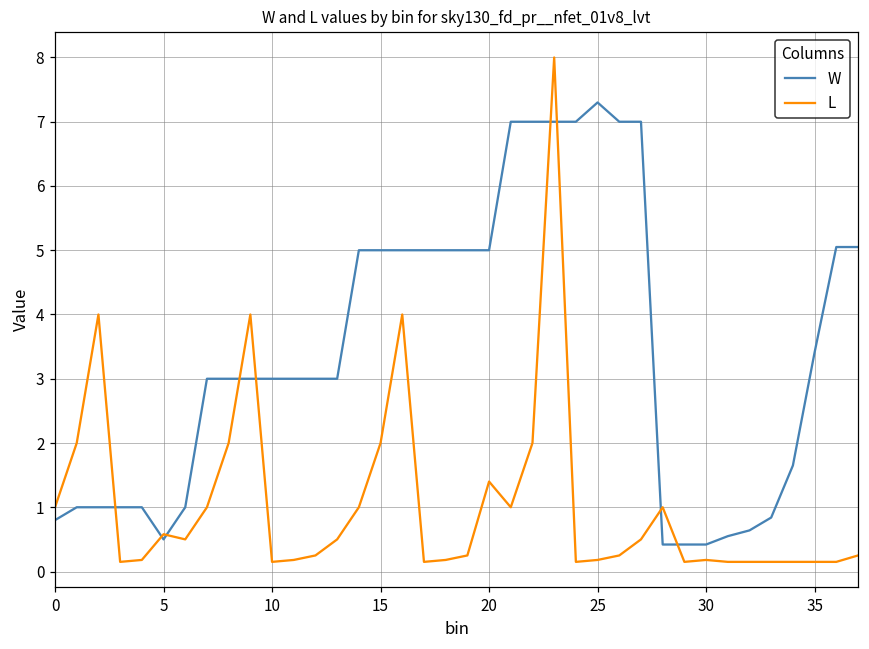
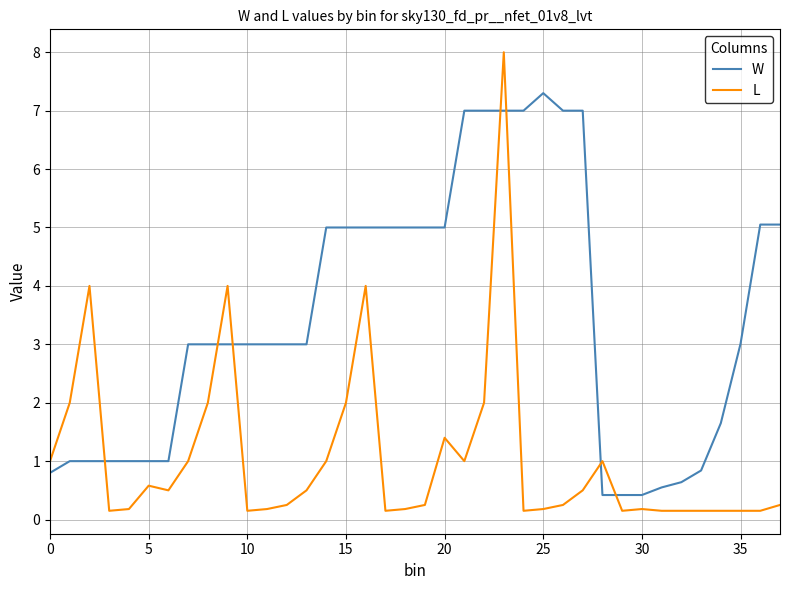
W, 5: 0.5 -> 1.0
W, 35: 3.4 -> 3.0
